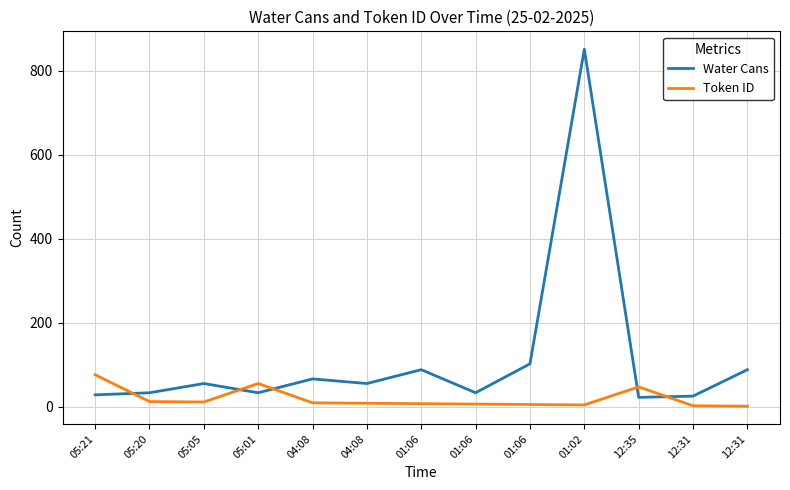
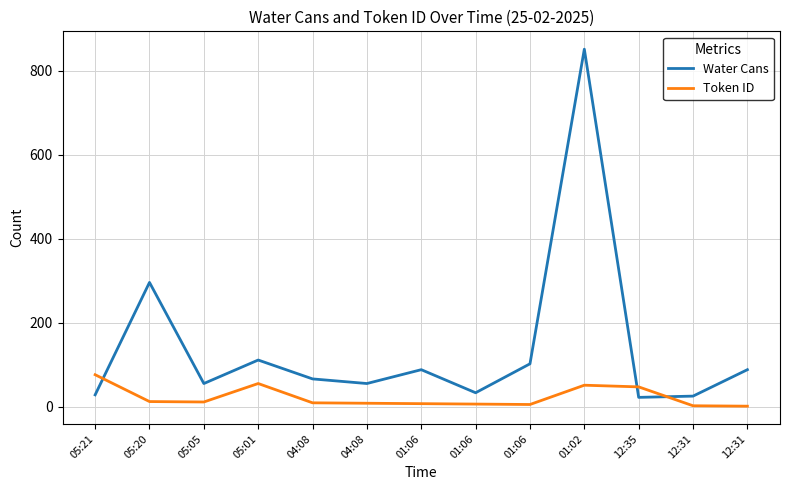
Water Cans, 05:20: 30 -> 300
Water Cans, 05:01: 30 -> 110
Token ID, 01:02: 0 -> 50
